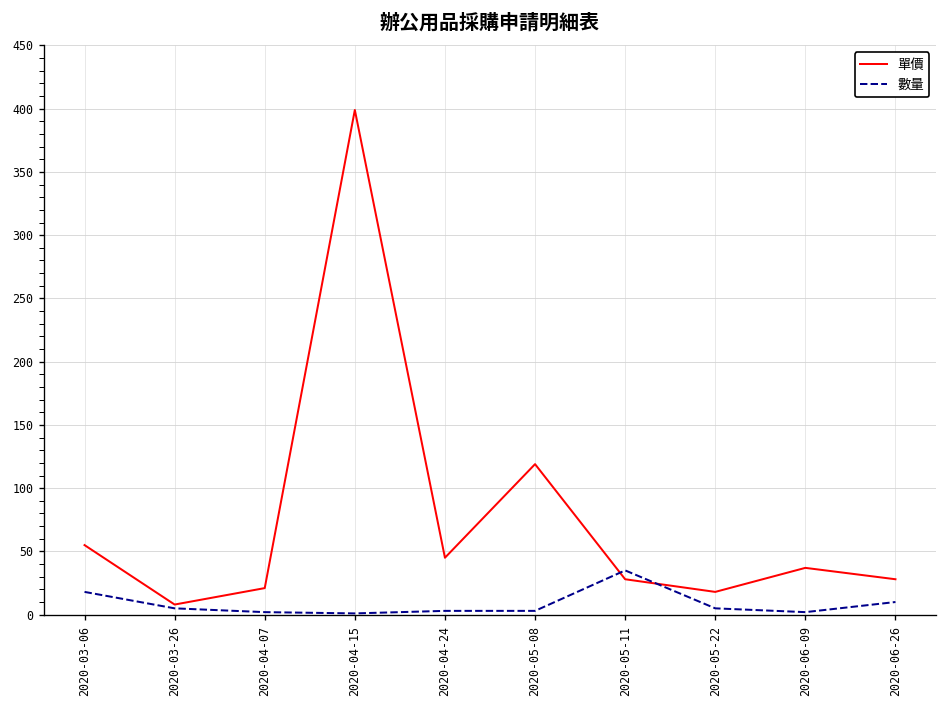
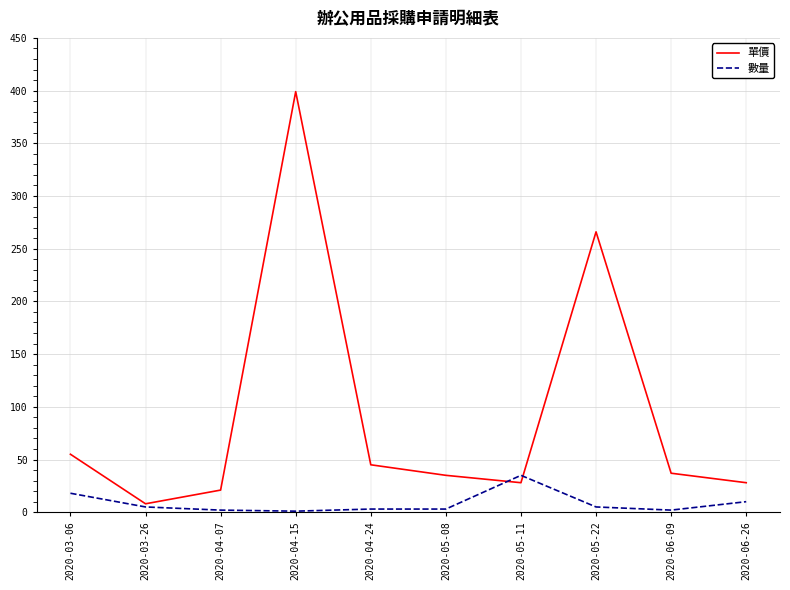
單價, 2020-05-08: 119 -> 35
單價, 2020-05-22: 18 -> 266
